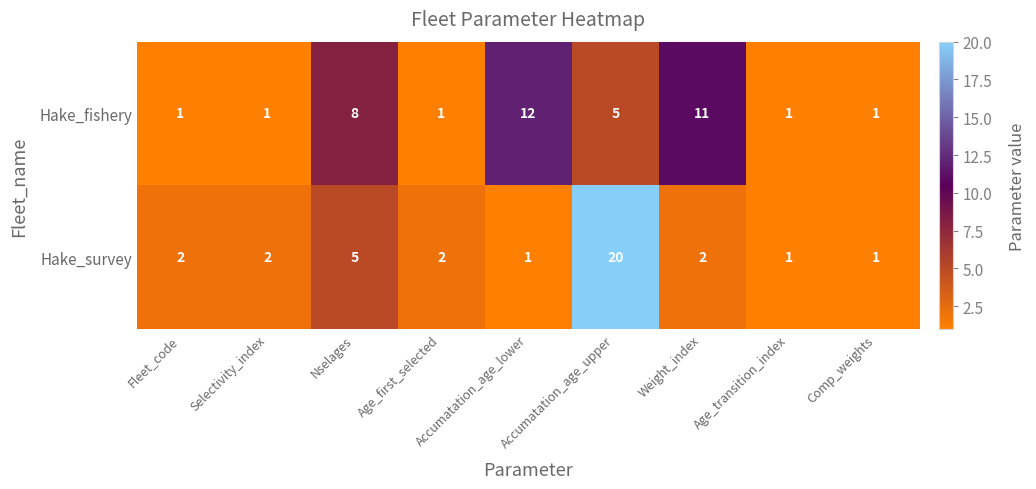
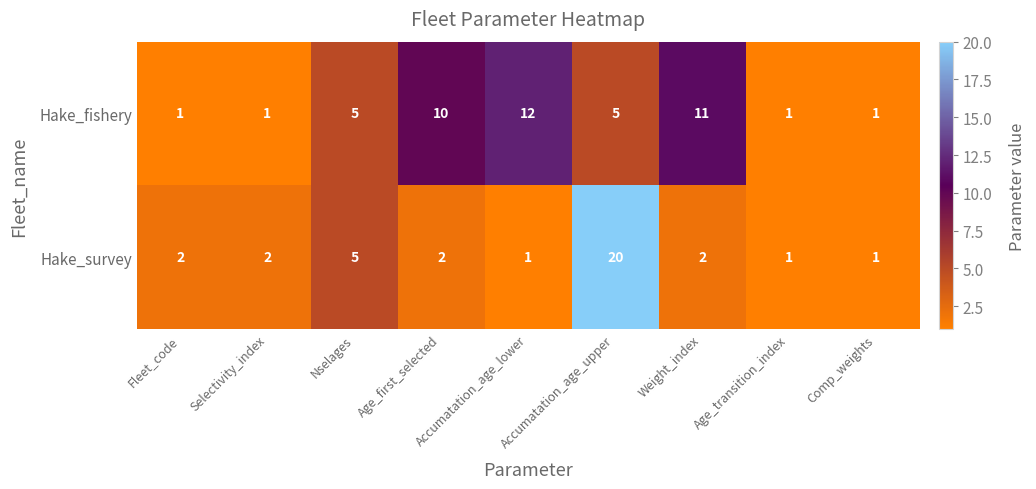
Hake_fishery, Nselages: 8 -> 5
Hake_fishery, Age_first_selected: 1 -> 10
